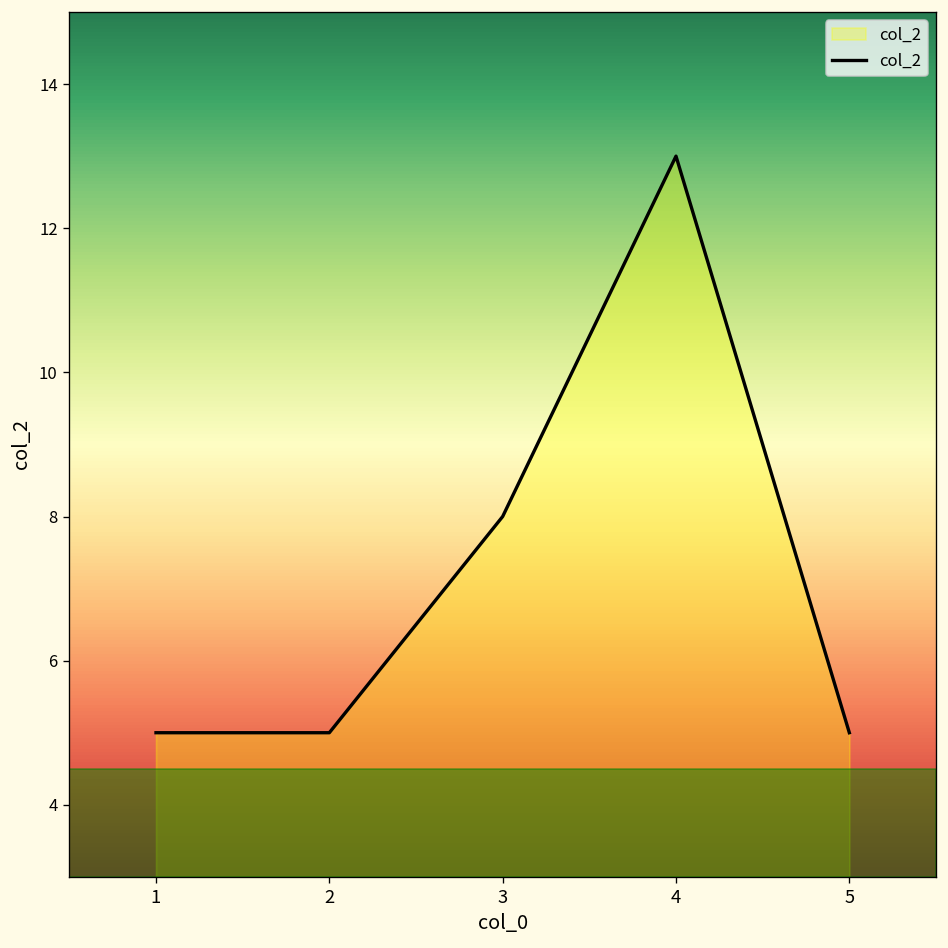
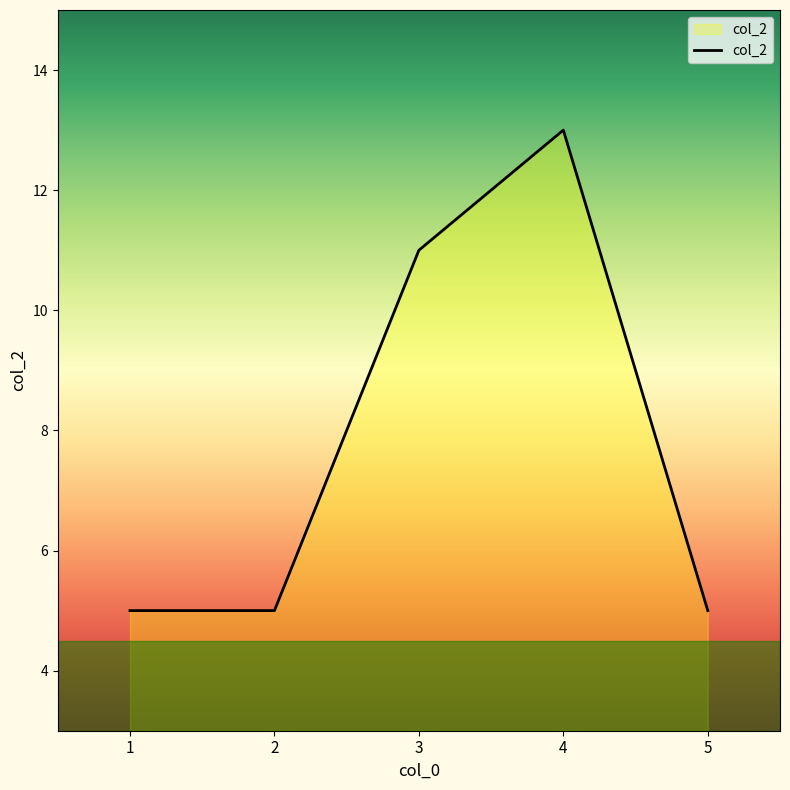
3: 8 -> 11
